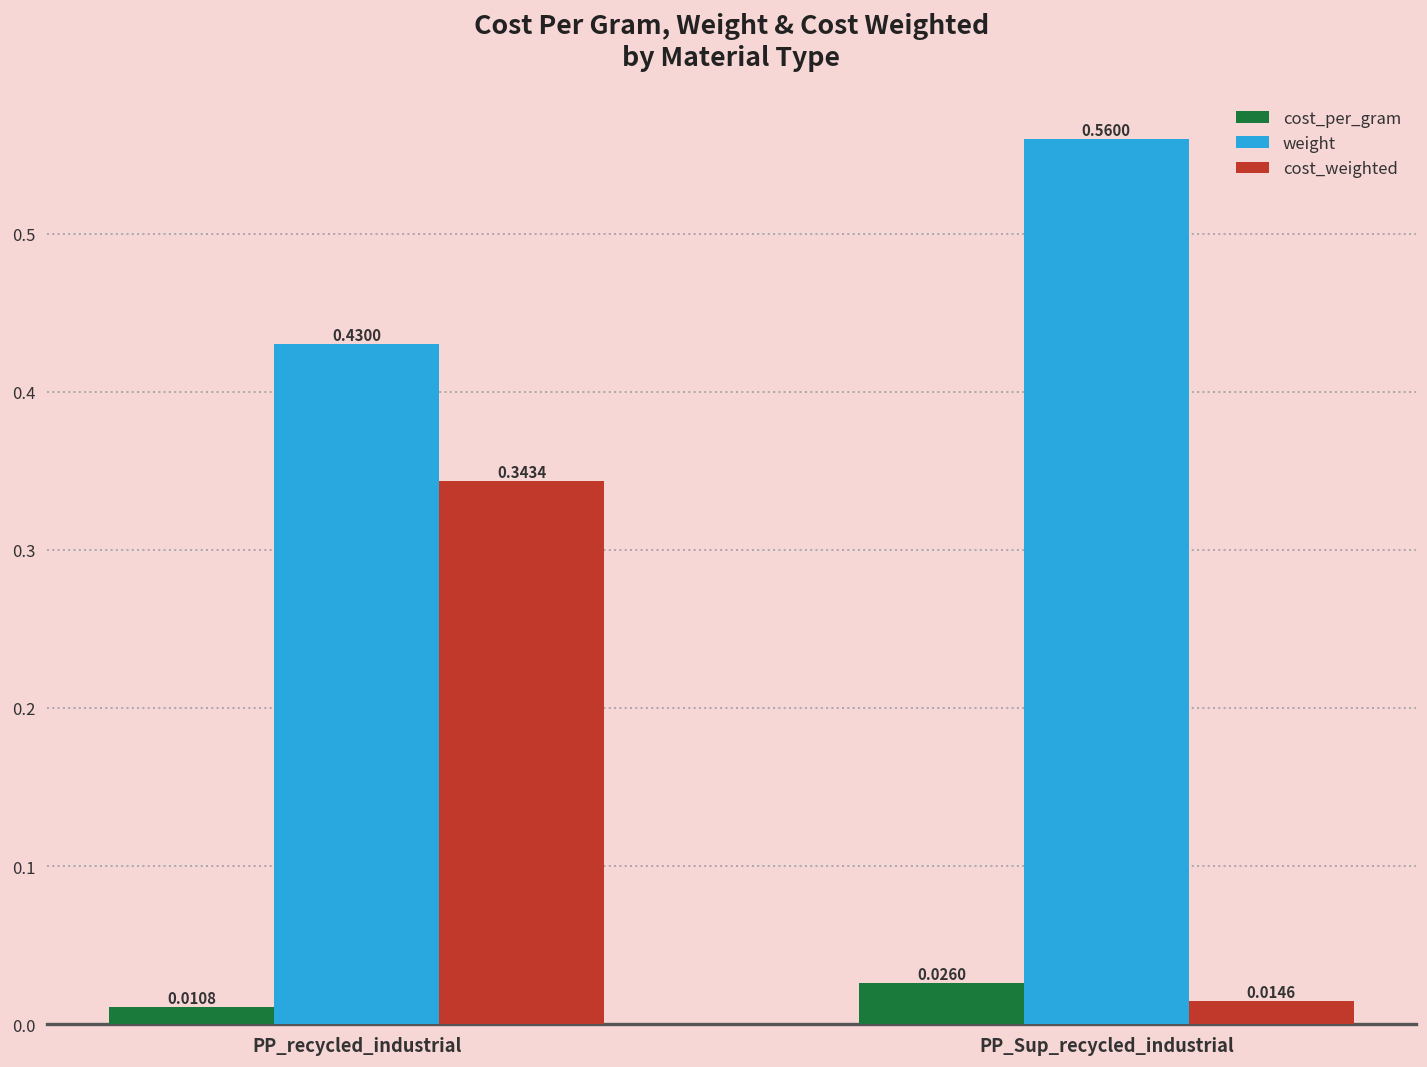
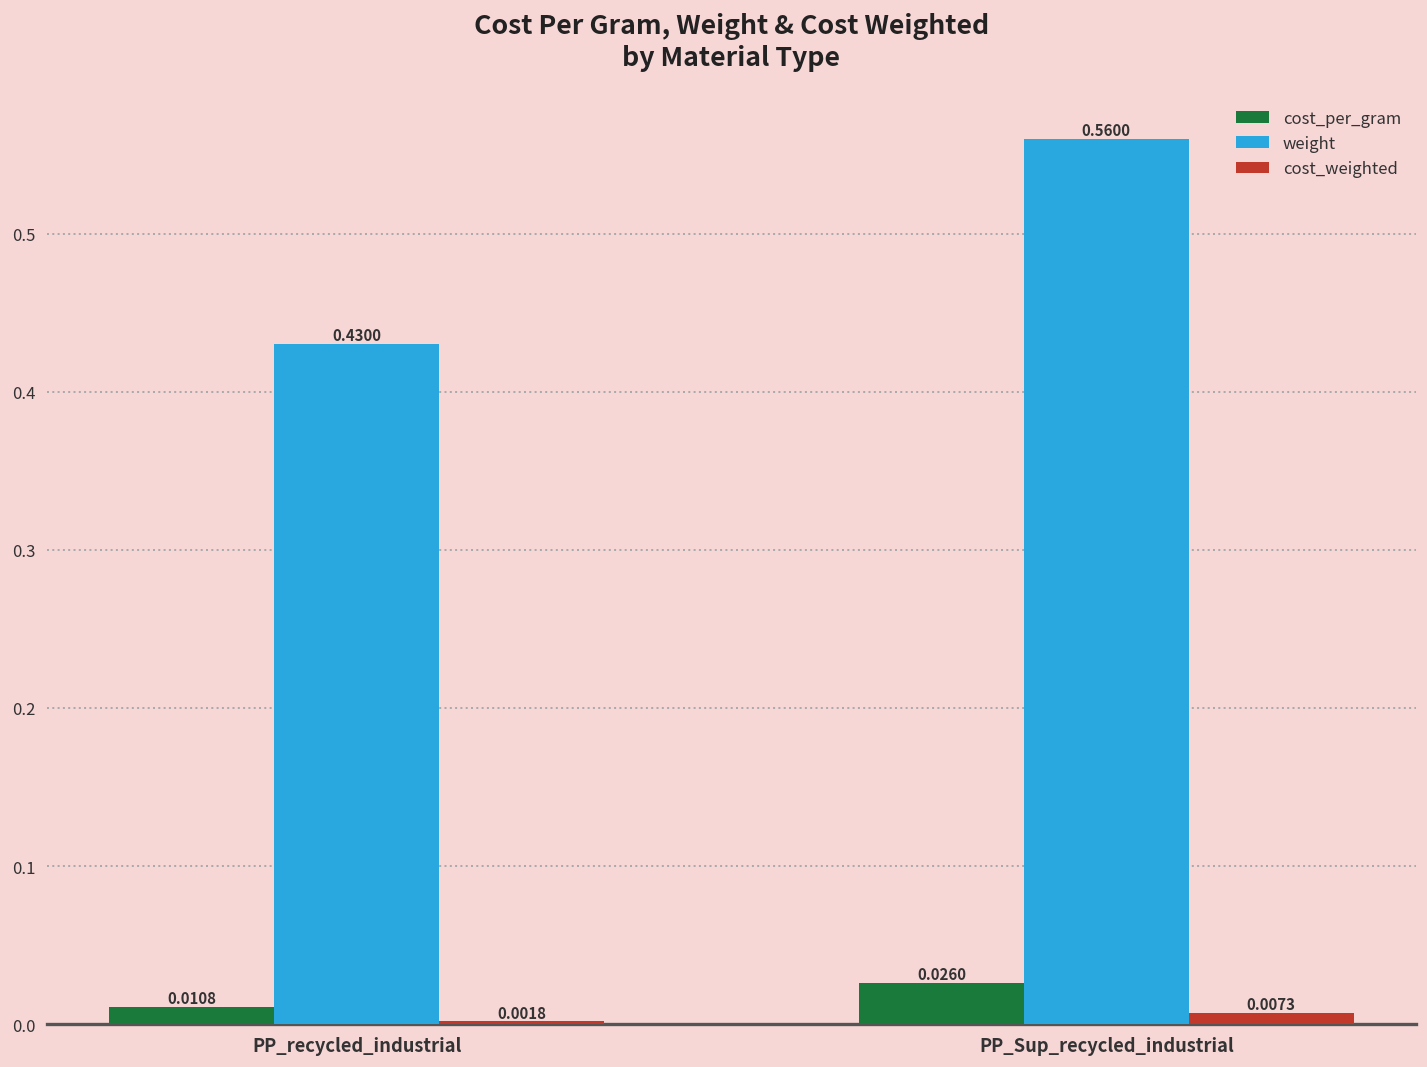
cost_weighted, PP_recycled_industrial: 0.3434 -> 0.0018
cost_weighted, PP_Sup_recycled_industrial: 0.0146 -> 0.0073
